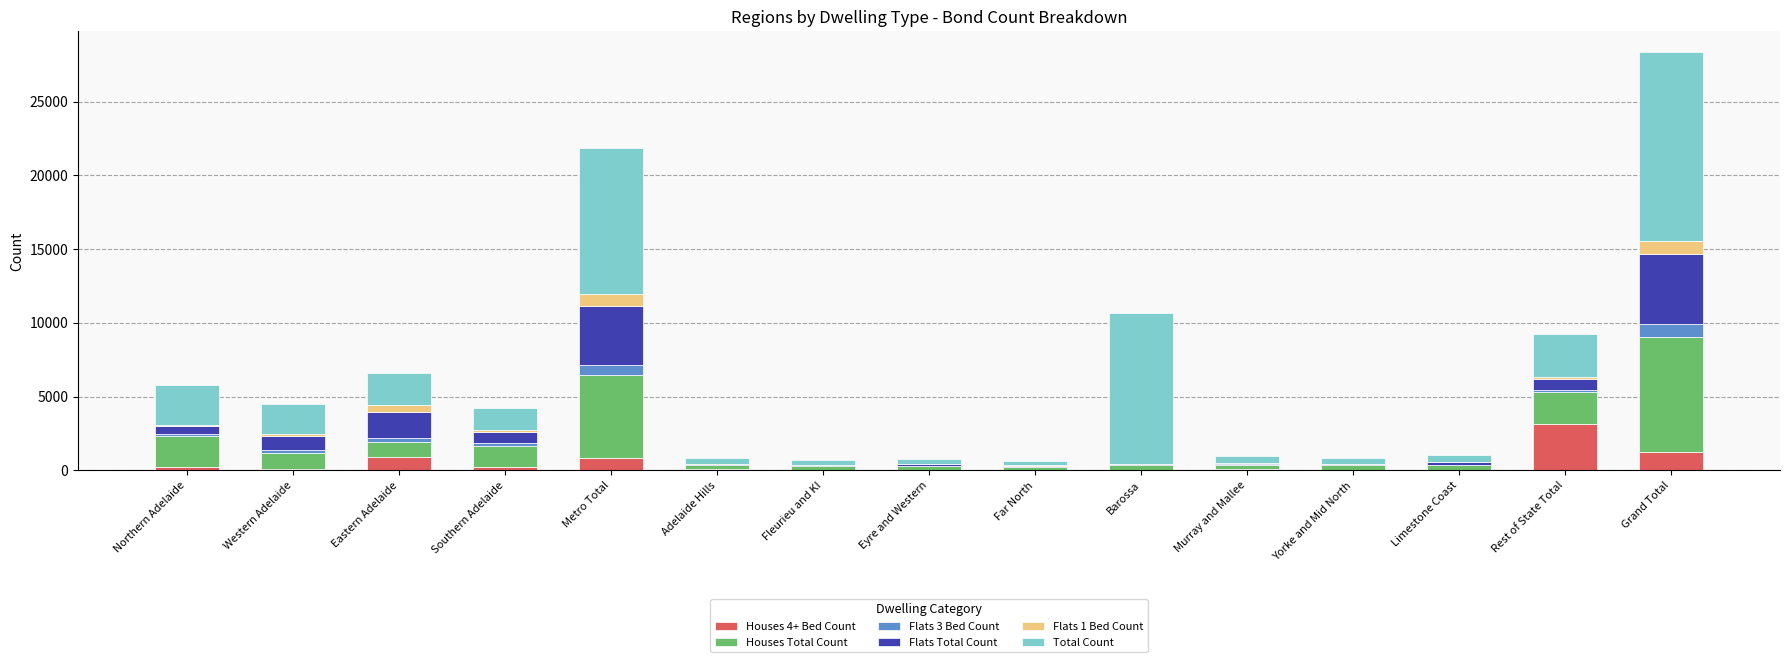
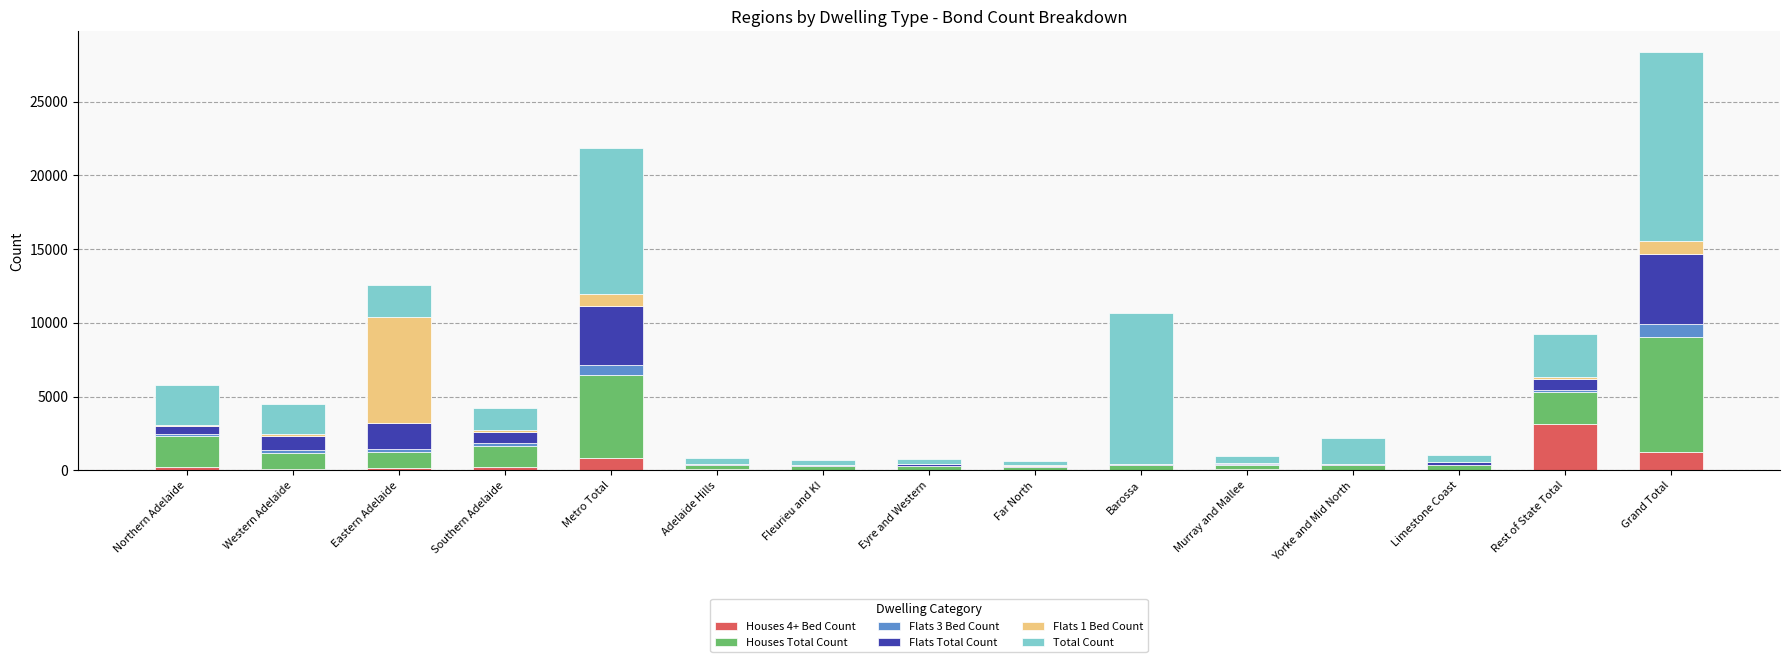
Houses 4+ Bed Count, Eastern Adelaide: 900 -> 200
Flats 1 Bed Count, Eastern Adelaide: 500 -> 7200
Total Count, Yorke and Mid North: 400 -> 1700
